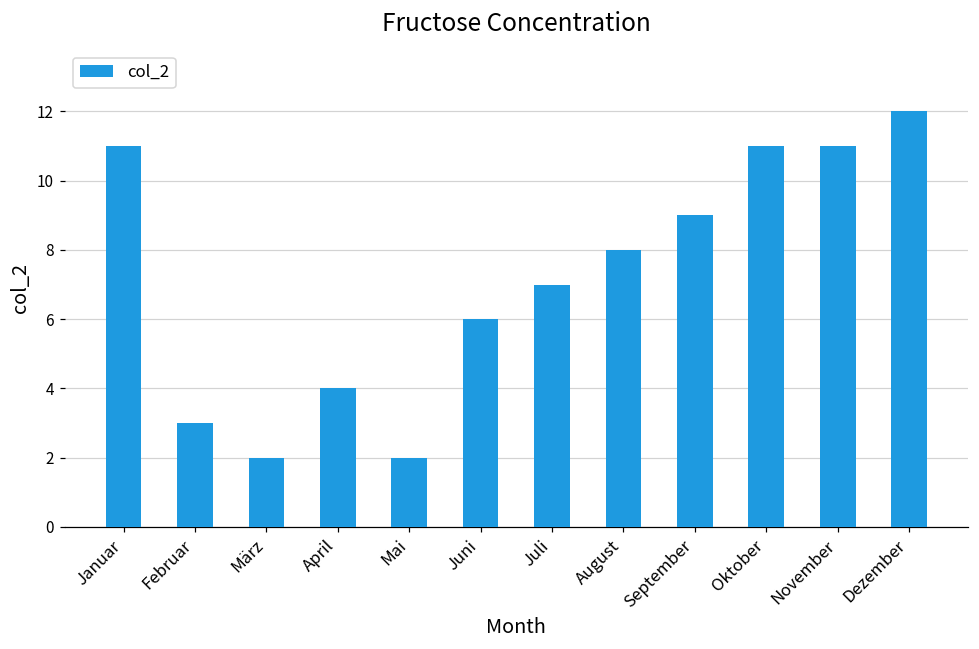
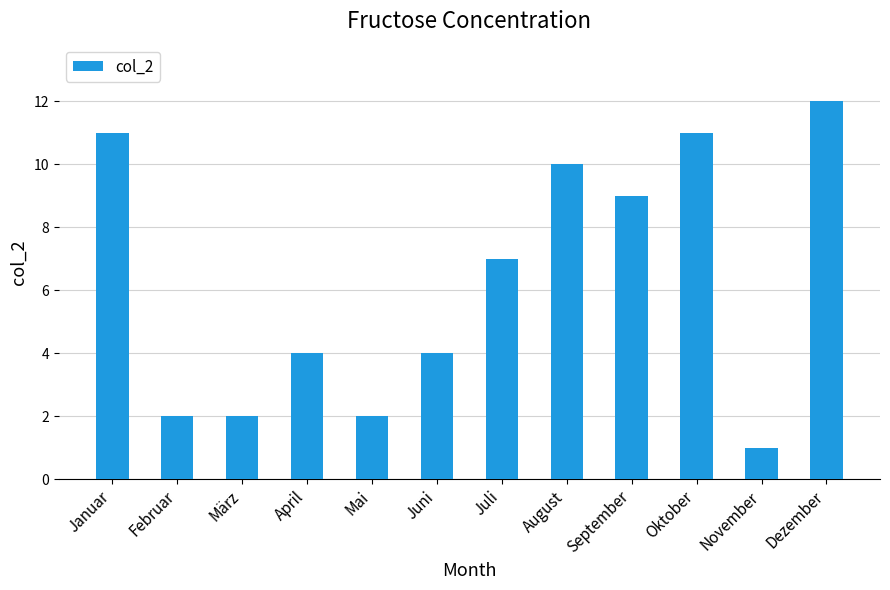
Februar: 3 -> 2
Juni: 6 -> 4
August: 8 -> 10
November: 11 -> 1
